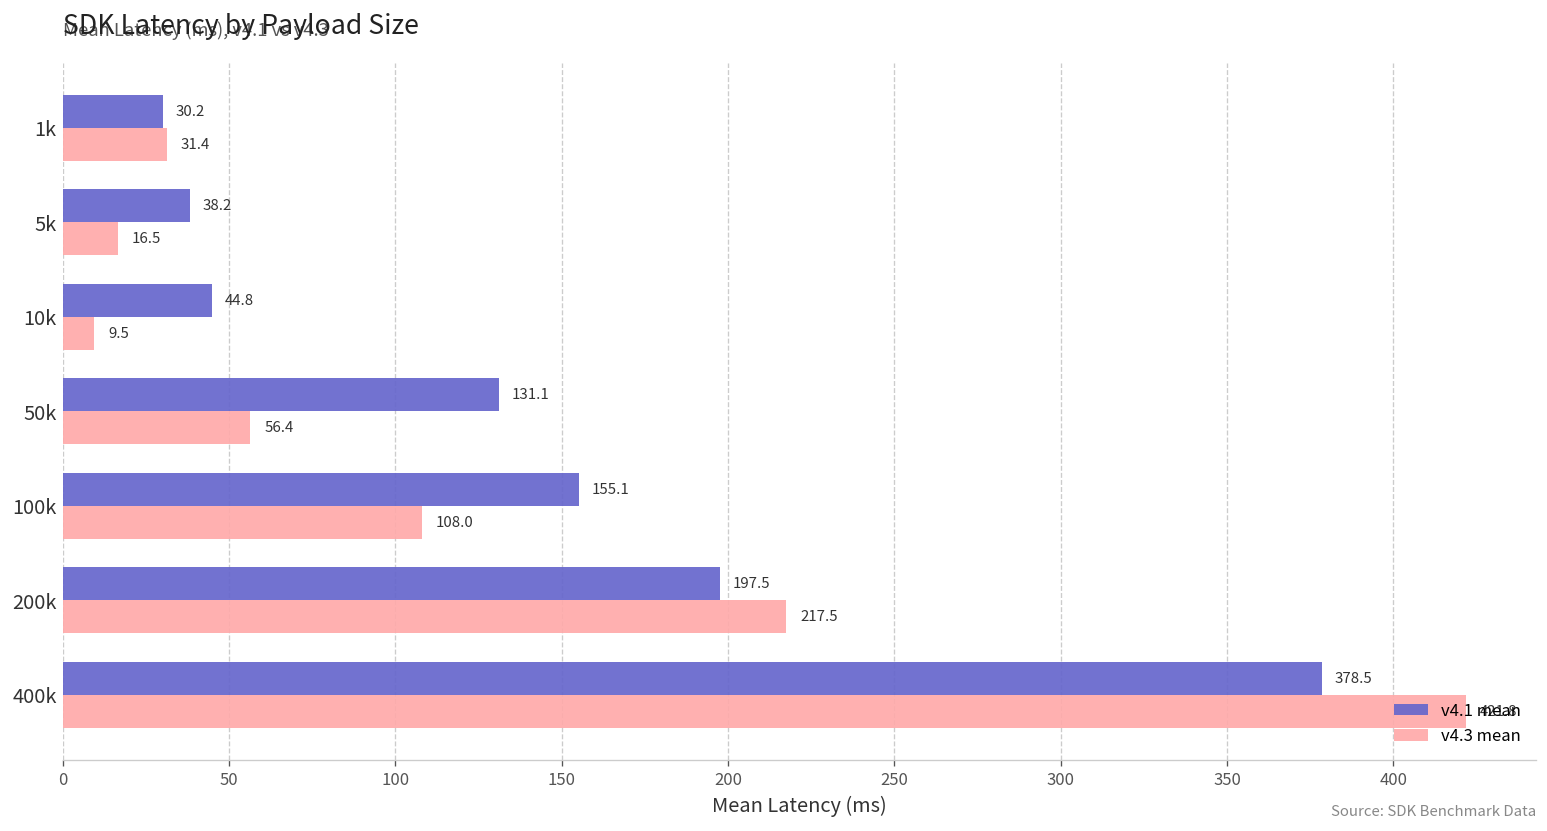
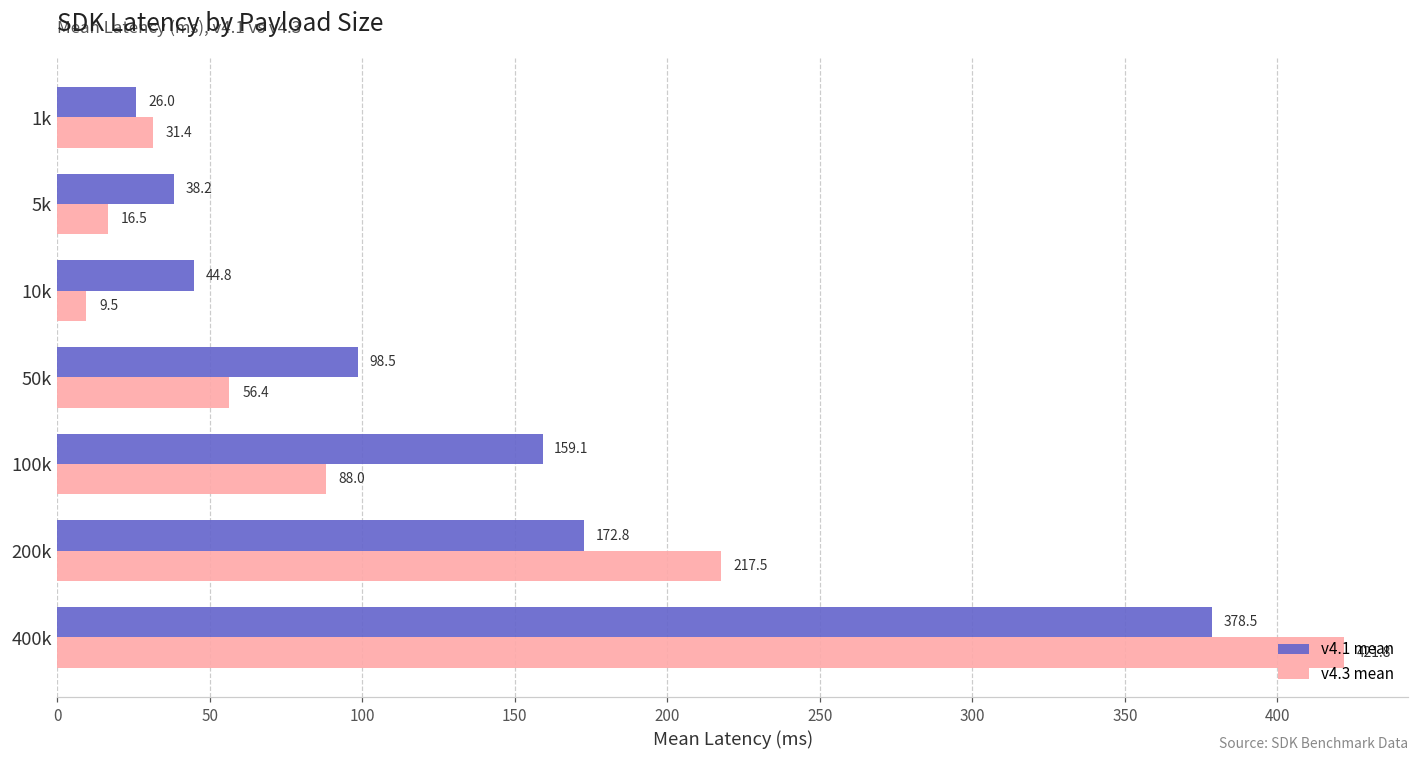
v4.1 mean, 1k: 30.2 -> 26.0
v4.1 mean, 50k: 131.1 -> 98.5
v4.1 mean, 100k: 155.1 -> 159.1
v4.3 mean, 100k: 108.0 -> 88.0
v4.1 mean, 200k: 197.5 -> 172.8
